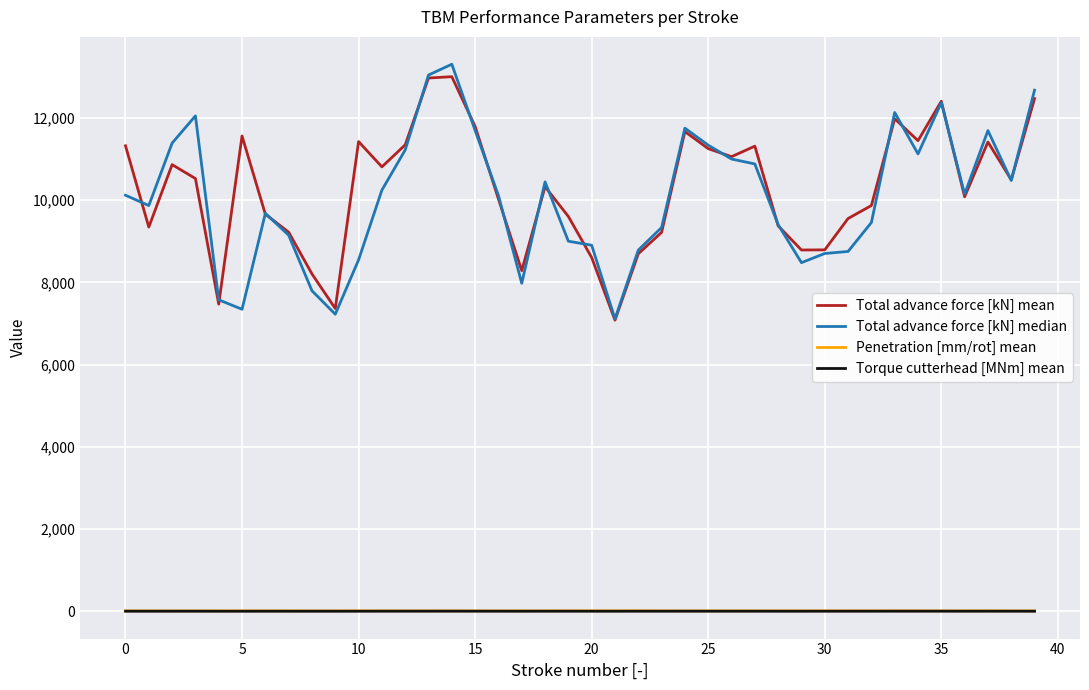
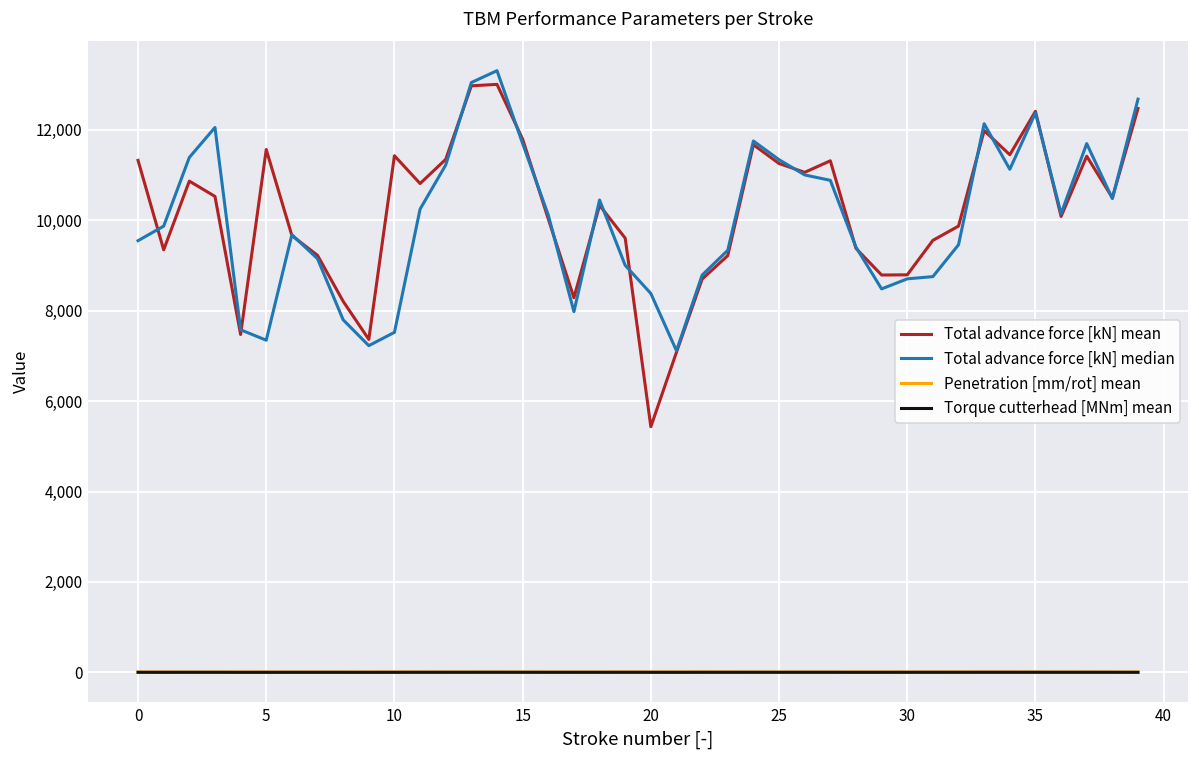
Total advance force [kN] median, 0: 10,100 -> 9,500
Total advance force [kN] median, 10: 8,500 -> 7,500
Total advance force [kN] mean, 20: 8,600 -> 5,400
Total advance force [kN] median, 20: 8,900 -> 8,400
